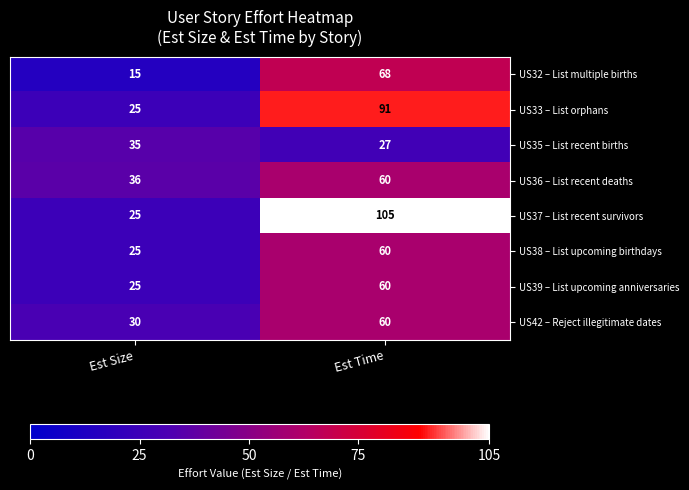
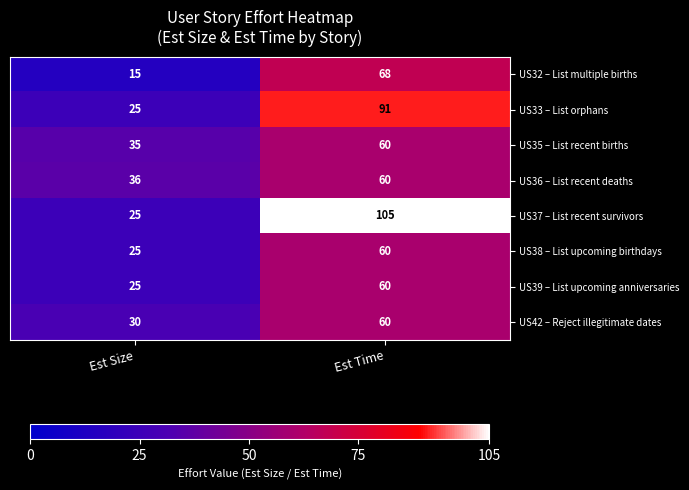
US35 – List recent births, Est Time: 27 -> 60
